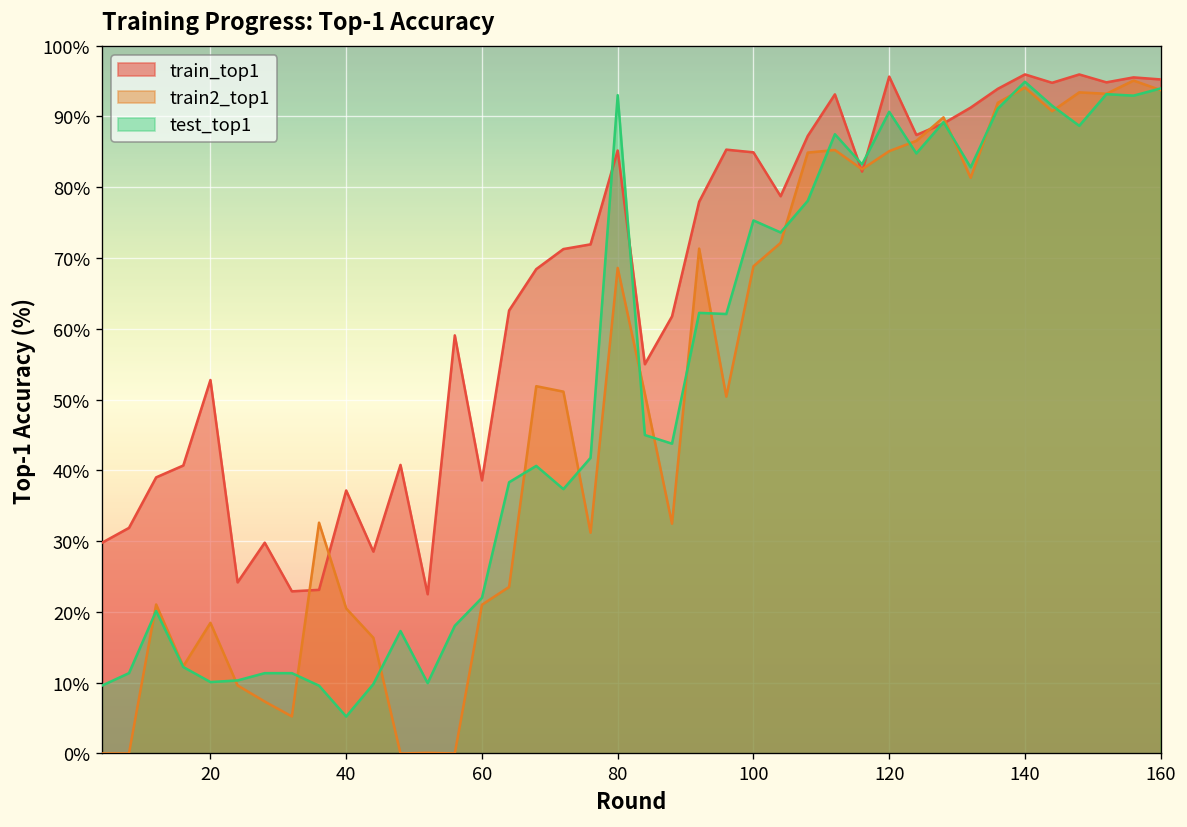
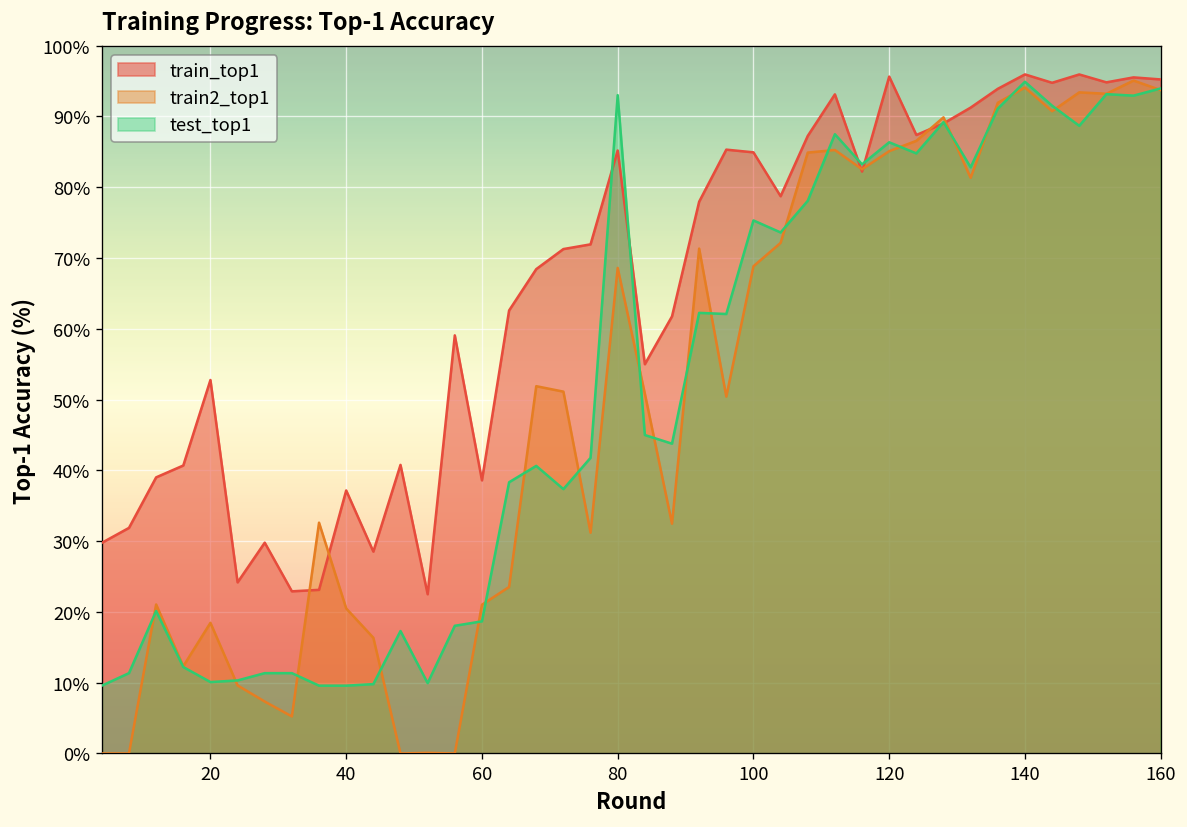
test_top1, 40: 5% -> 10%
test_top1, 60: 22% -> 19%
test_top1, 120: 91% -> 86%
